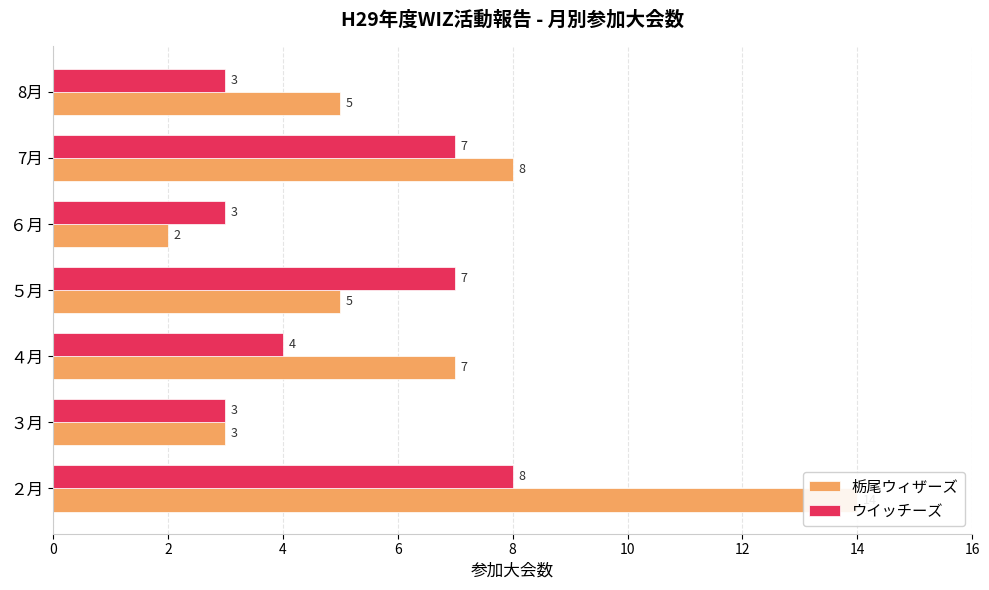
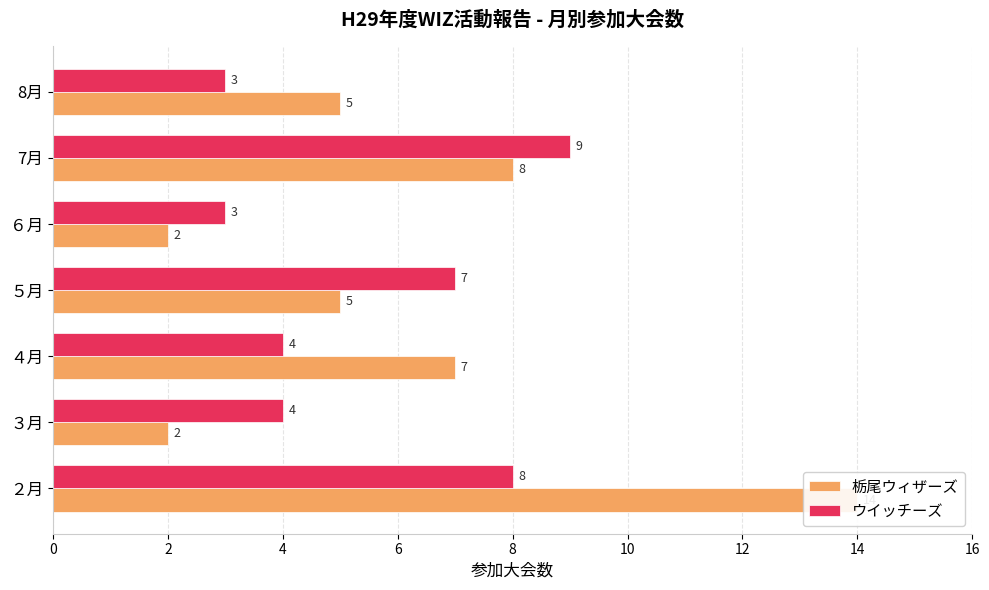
ウイッチーズ, 7月: 7 -> 9
ウイッチーズ, ３月: 3 -> 4
栃尾ウィザーズ, ３月: 3 -> 2
